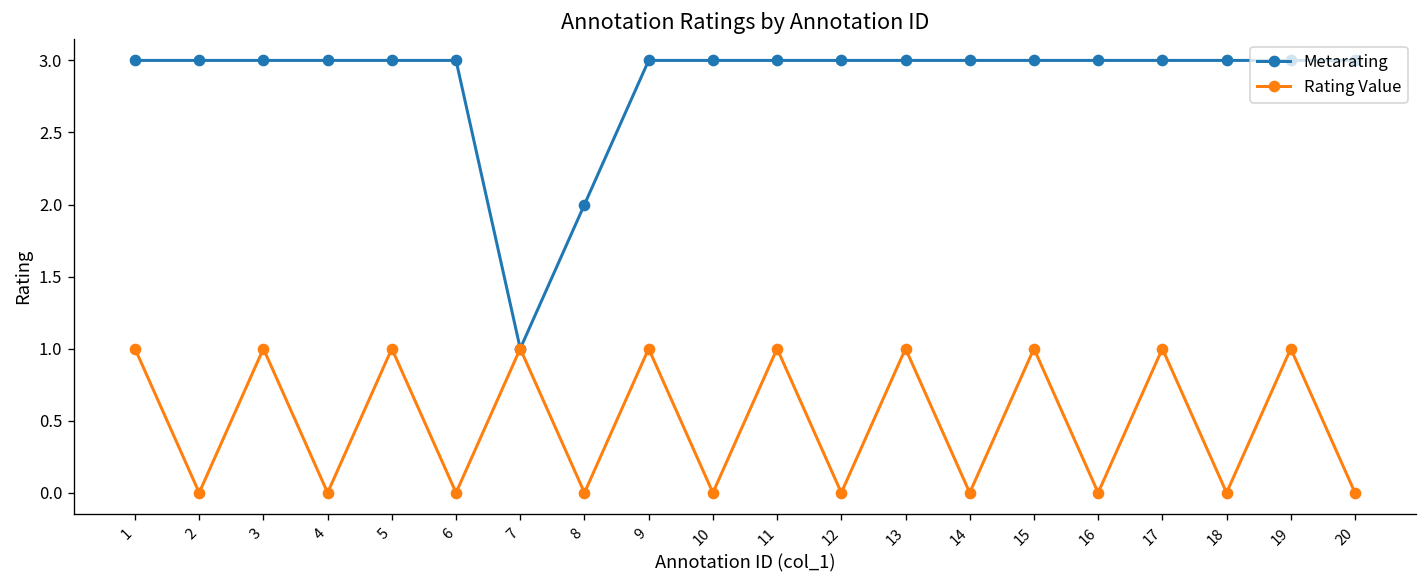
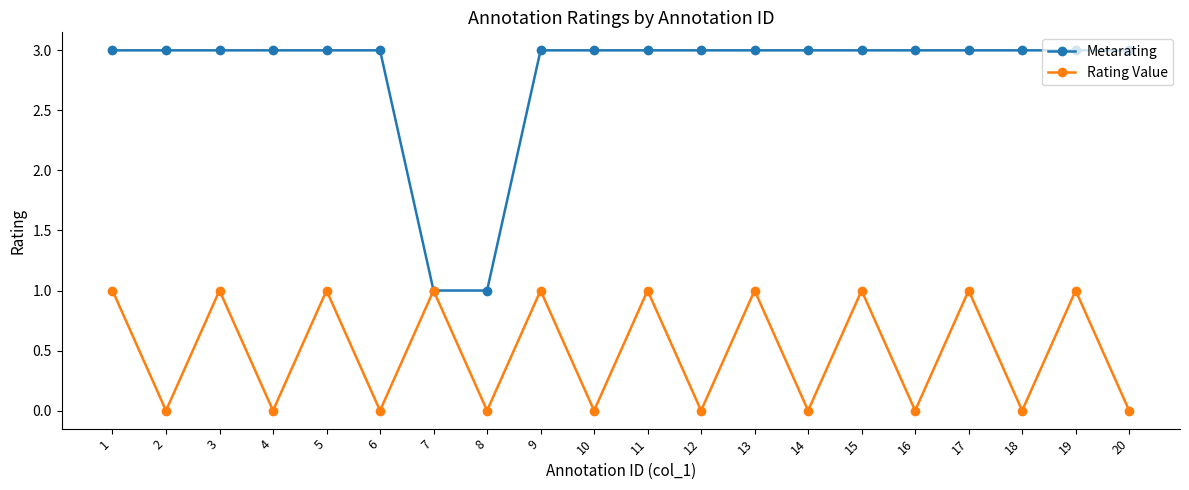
Metarating, 8: 2 -> 1
